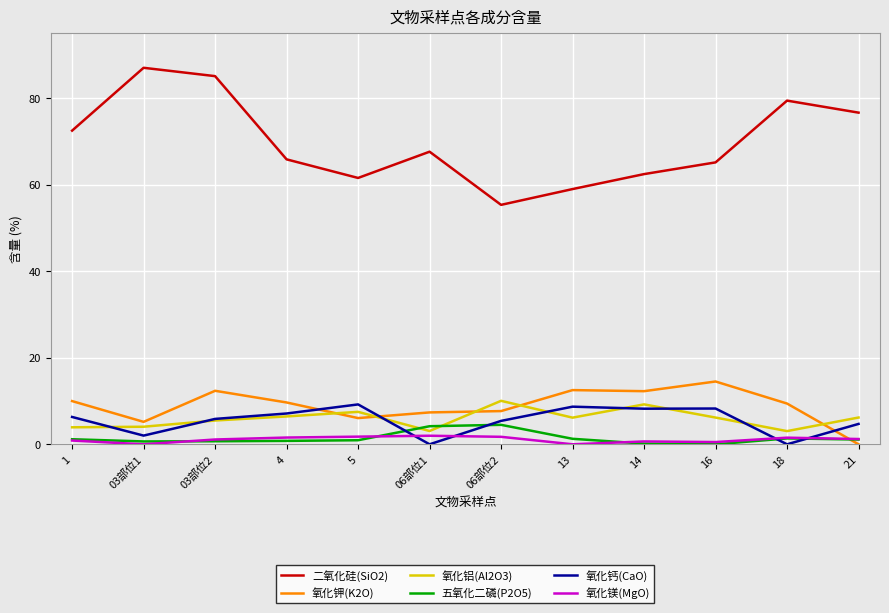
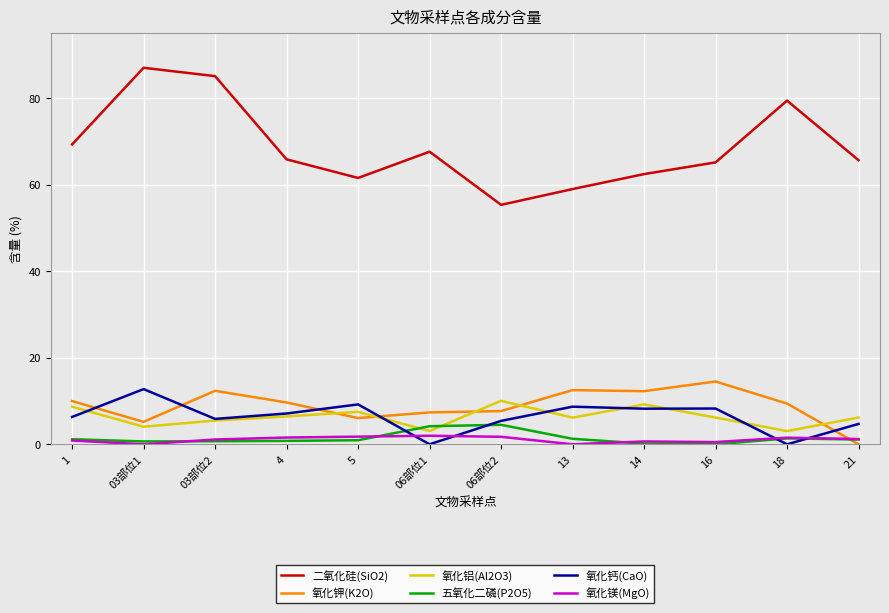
二氧化硅(SiO2), 1: 73 -> 69
氧化铝(Al2O3), 1: 4 -> 9
氧化钙(CaO), 03部位1: 2 -> 13
二氧化硅(SiO2), 21: 77 -> 66
